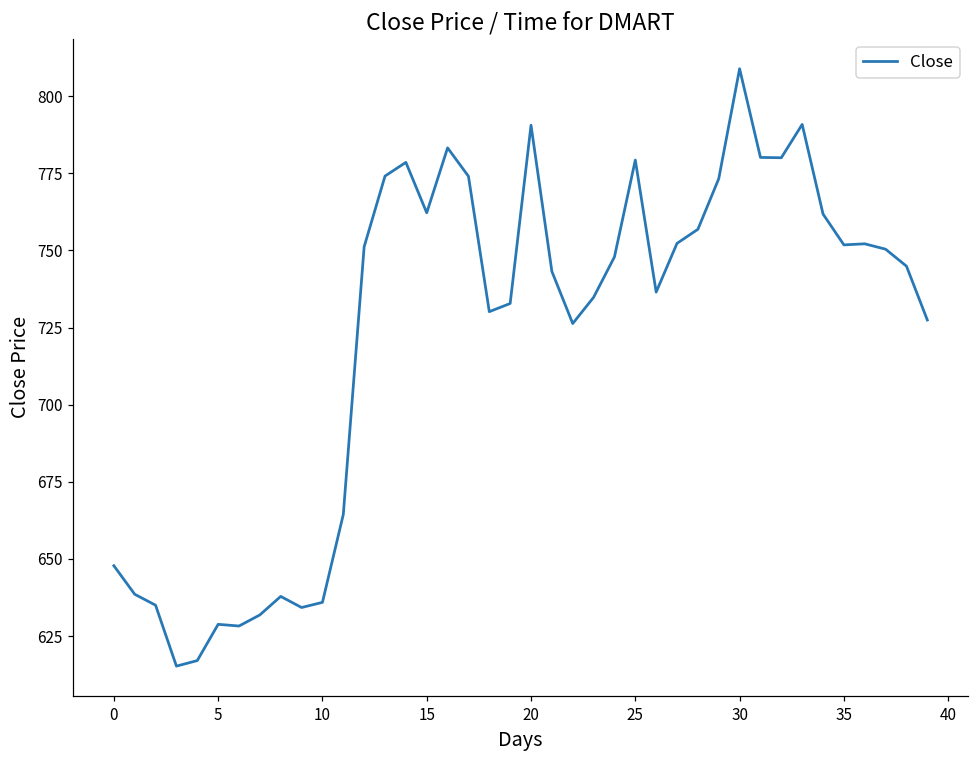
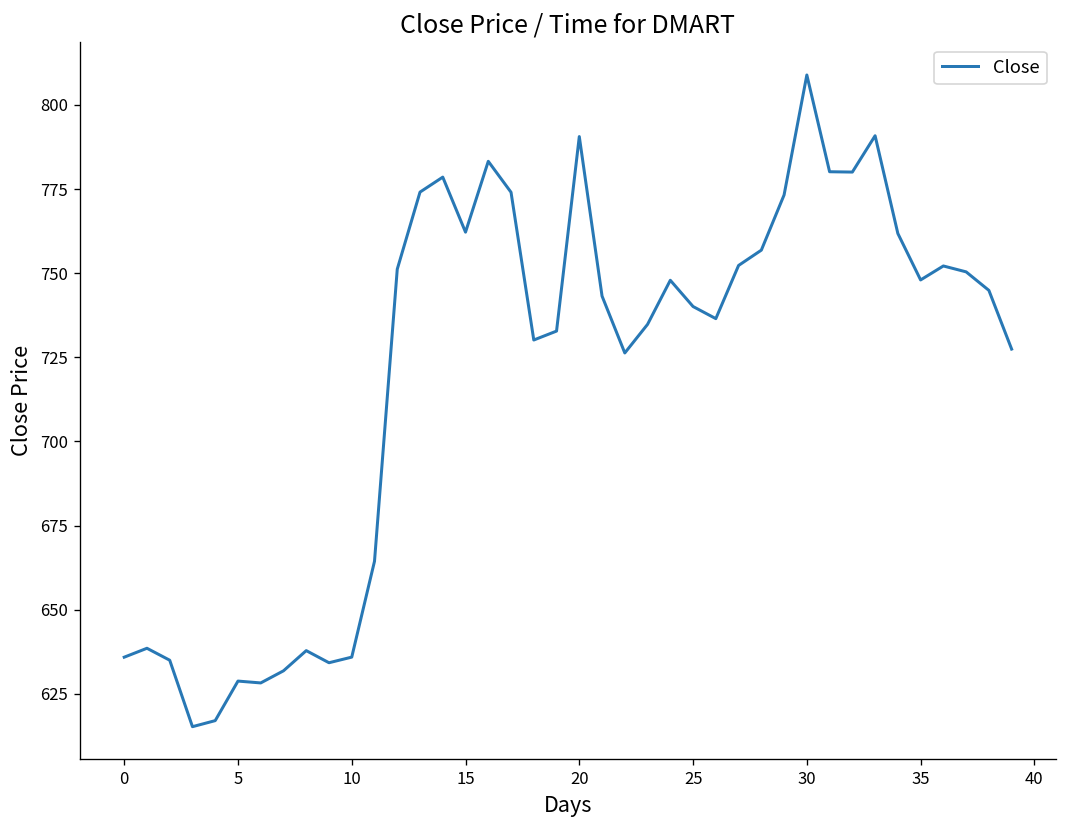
0: 648 -> 636
25: 779 -> 740
35: 752 -> 748
